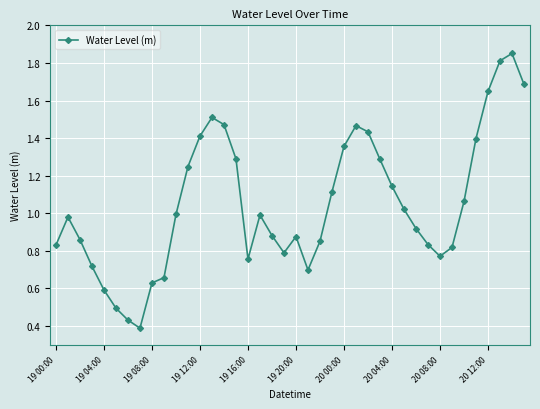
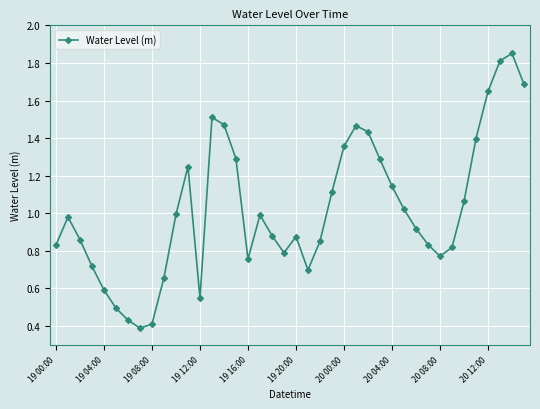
19 08:00: 0.63 -> 0.41
19 12:00: 1.41 -> 0.55
